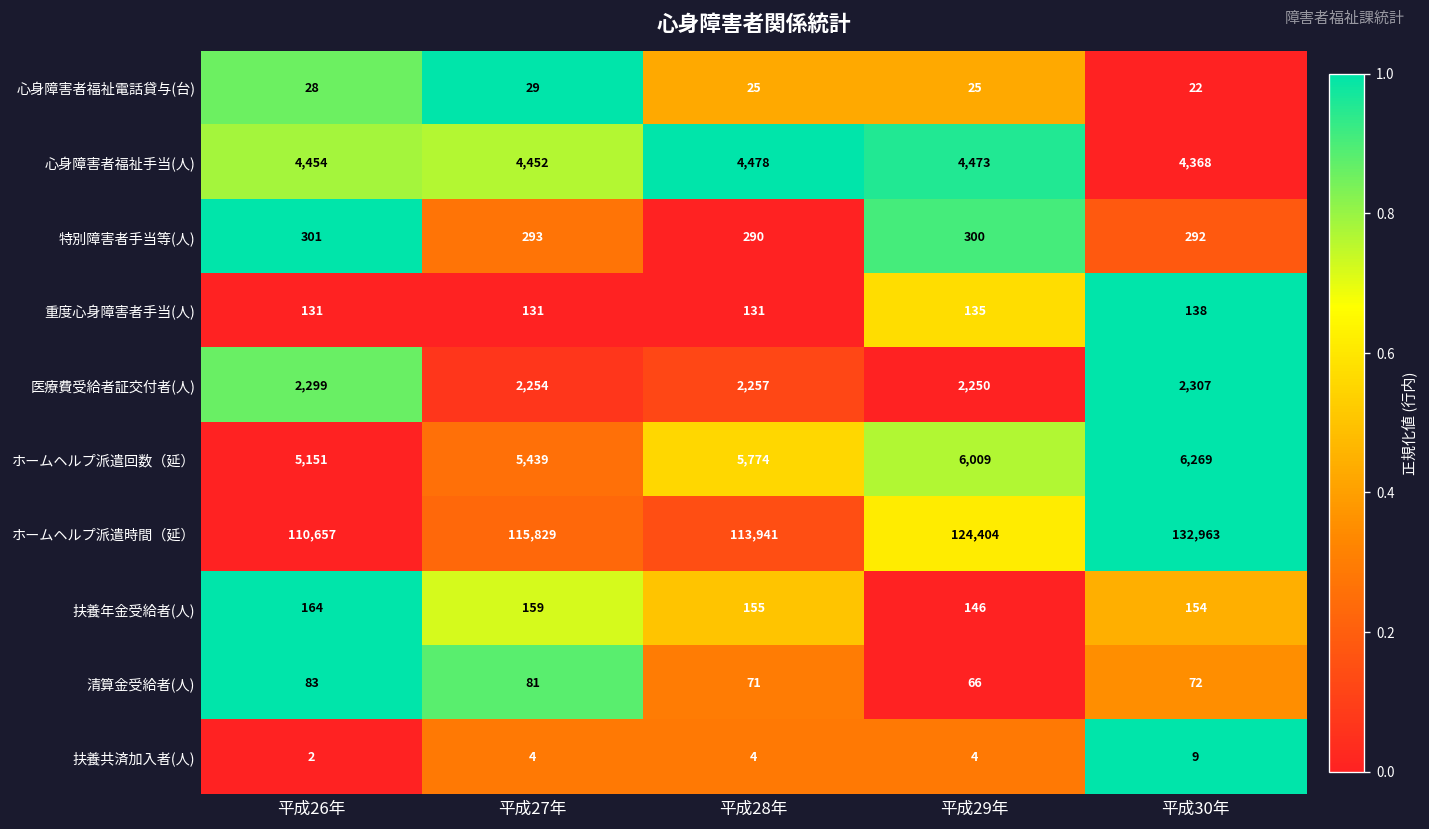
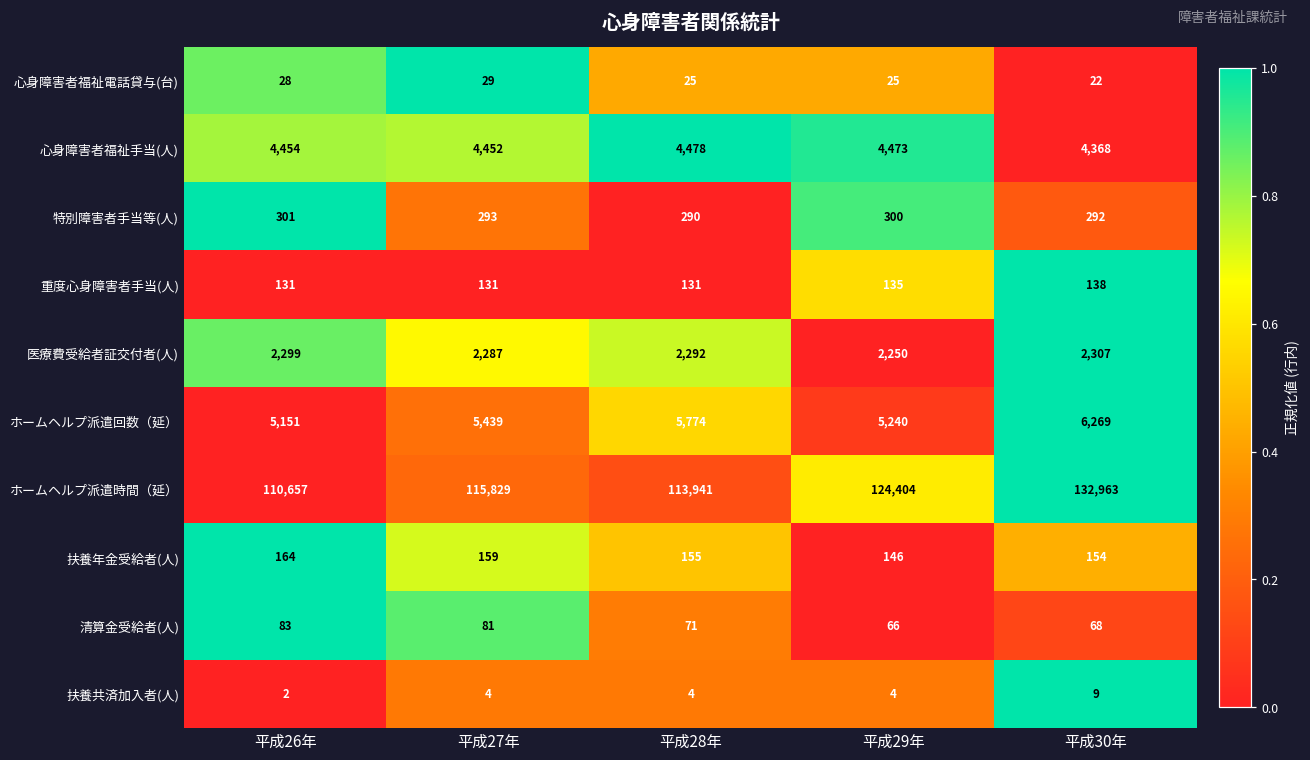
医療費受給者証交付者(人), 平成27年: 2,254 -> 2,287
医療費受給者証交付者(人), 平成28年: 2,257 -> 2,292
ホームヘルプ派遣回数（延）, 平成29年: 6,009 -> 5,240
清算金受給者(人), 平成30年: 72 -> 68
